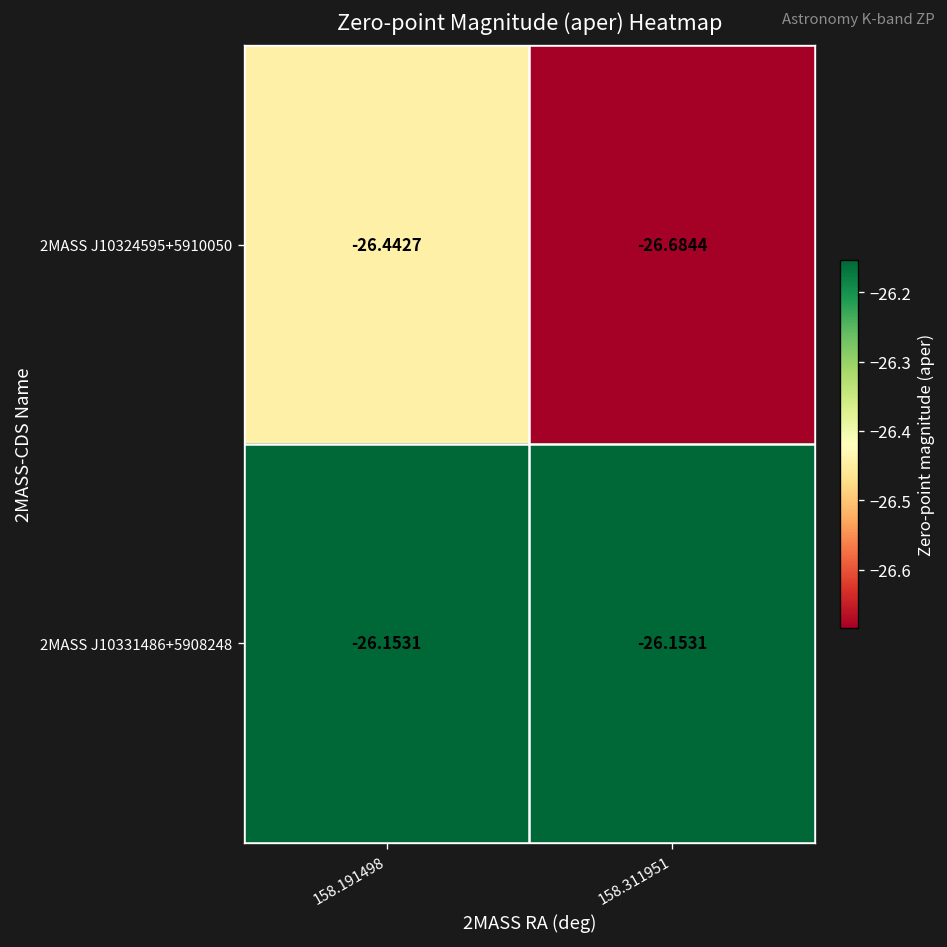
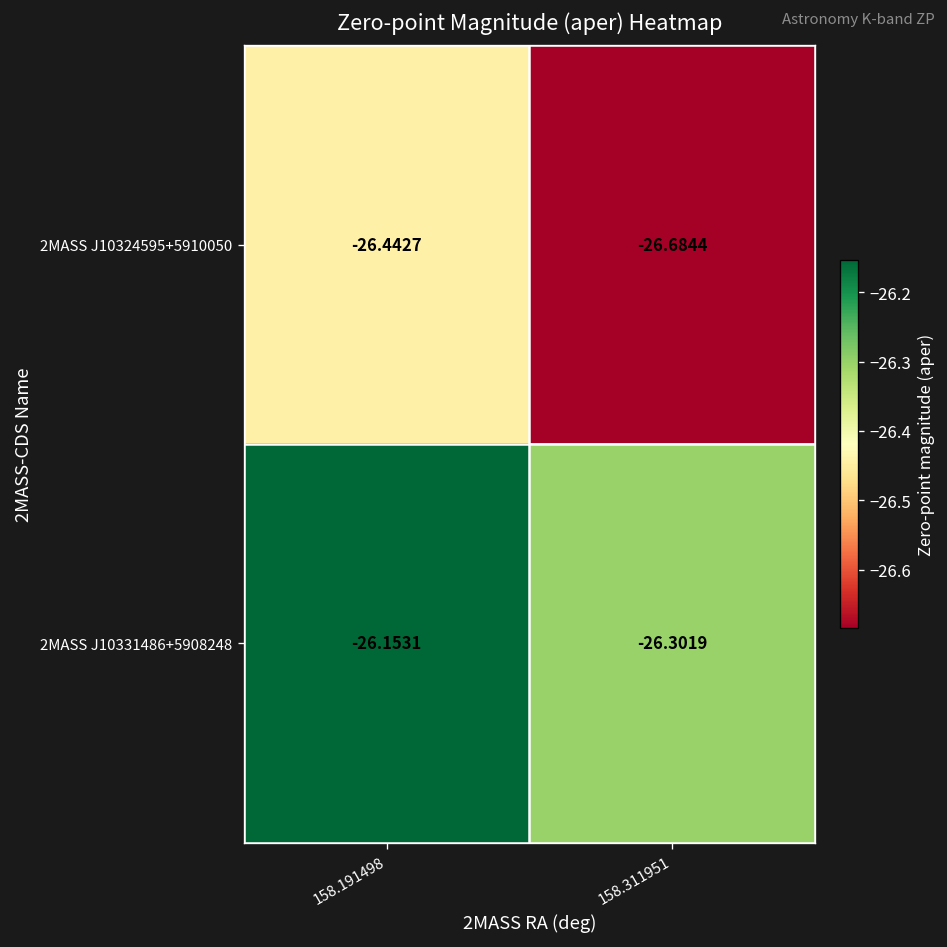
2MASS J10331486+5908248, 158.311951: -26.1531 -> -26.3019
